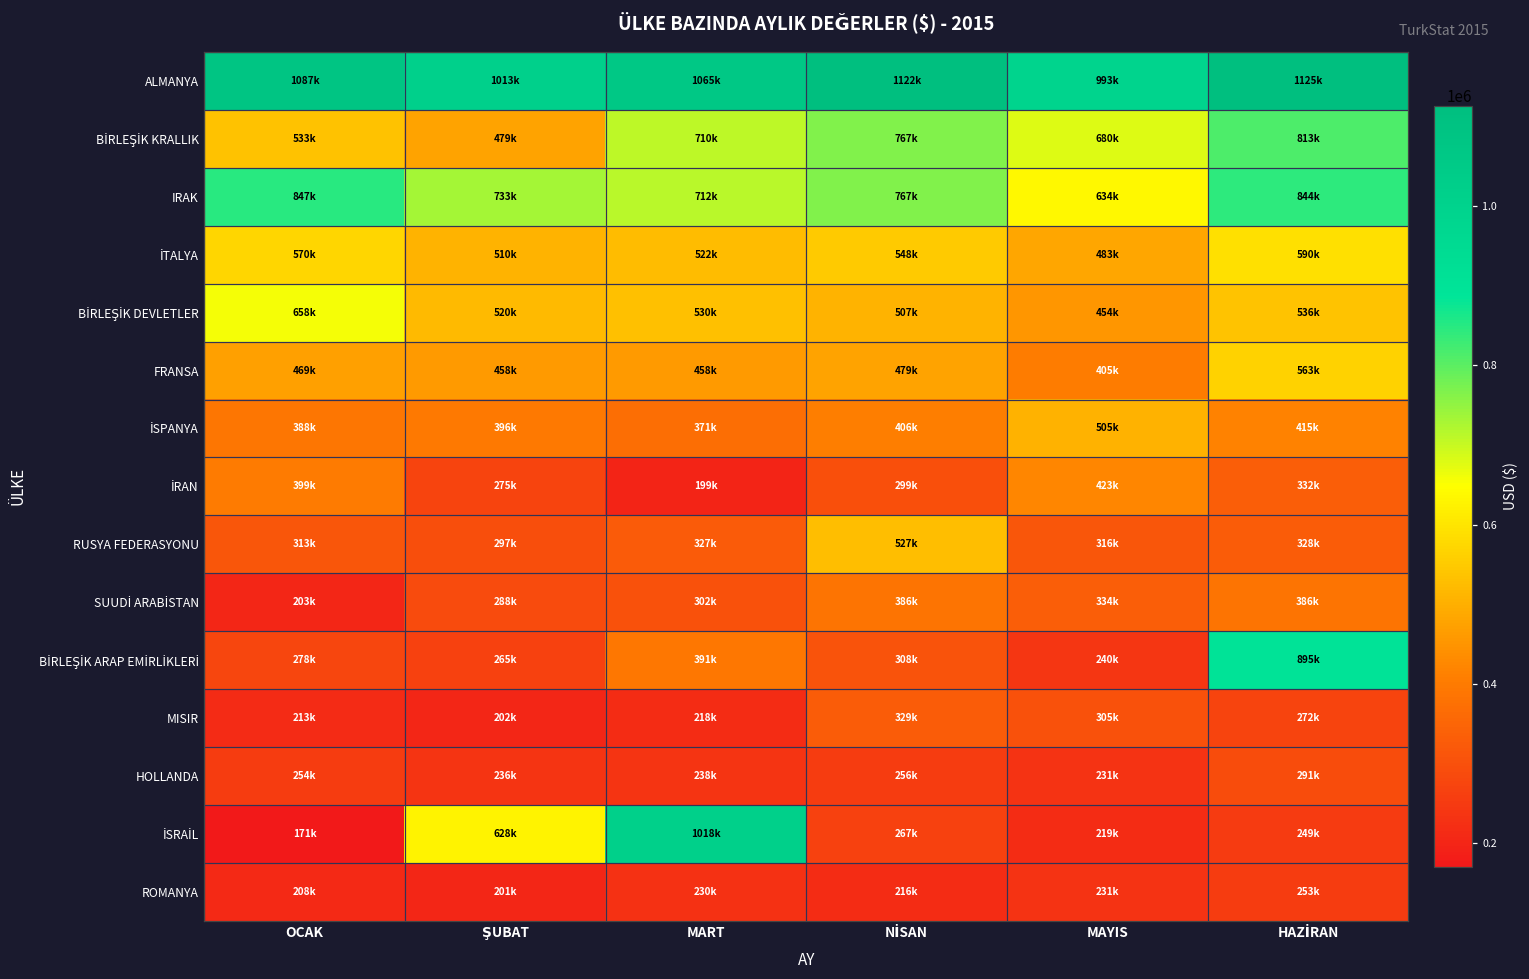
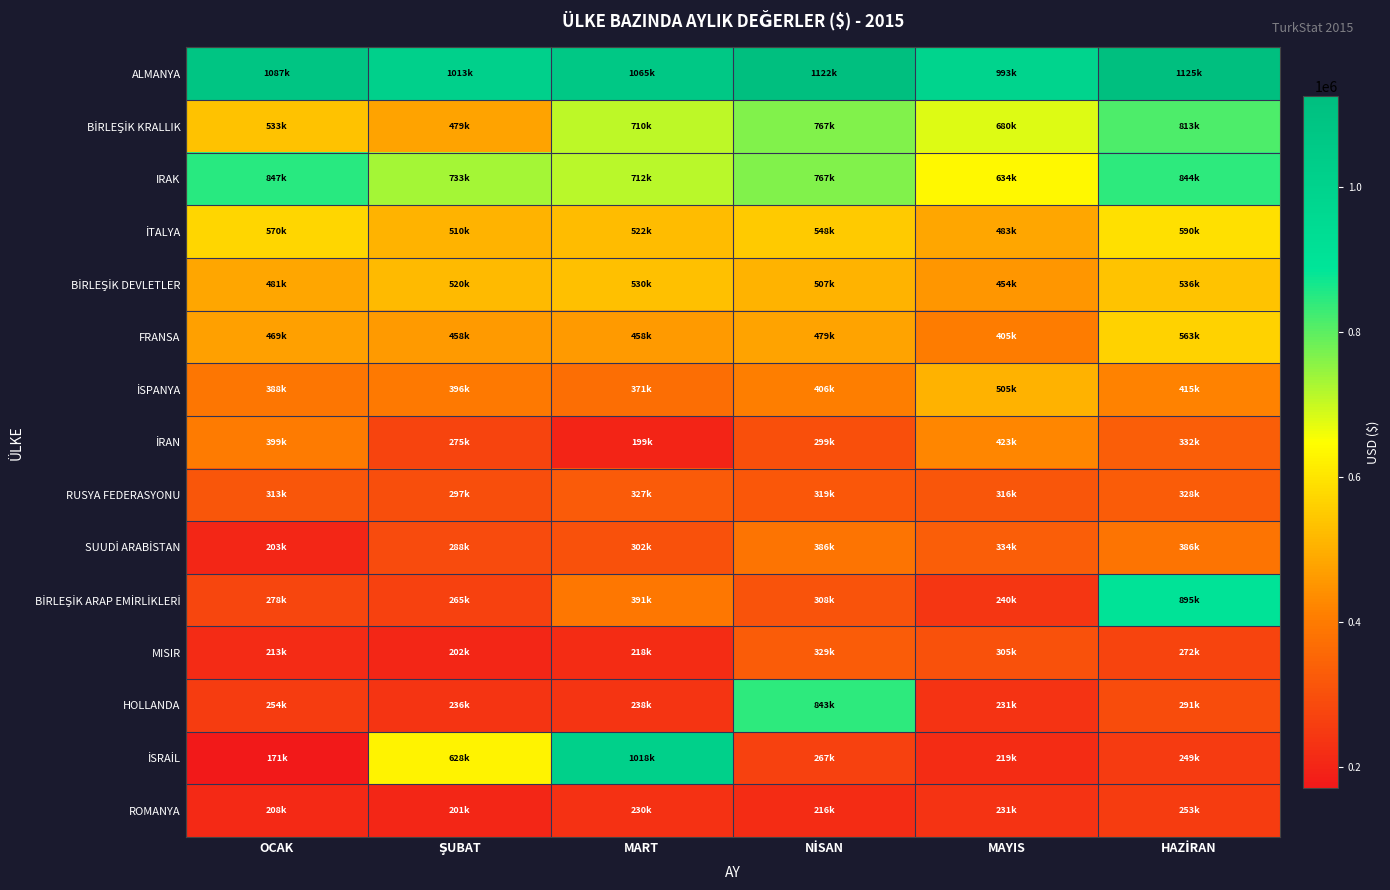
BİRLEŞİK DEVLETLER, OCAK: 658k -> 481k
RUSYA FEDERASYONU, NİSAN: 527k -> 319k
HOLLANDA, NİSAN: 256k -> 843k
